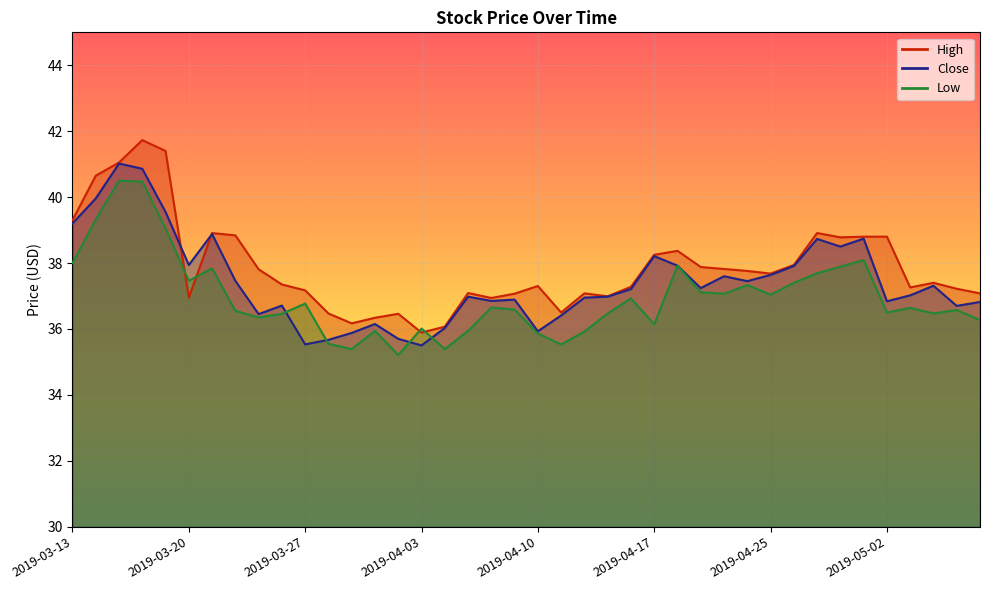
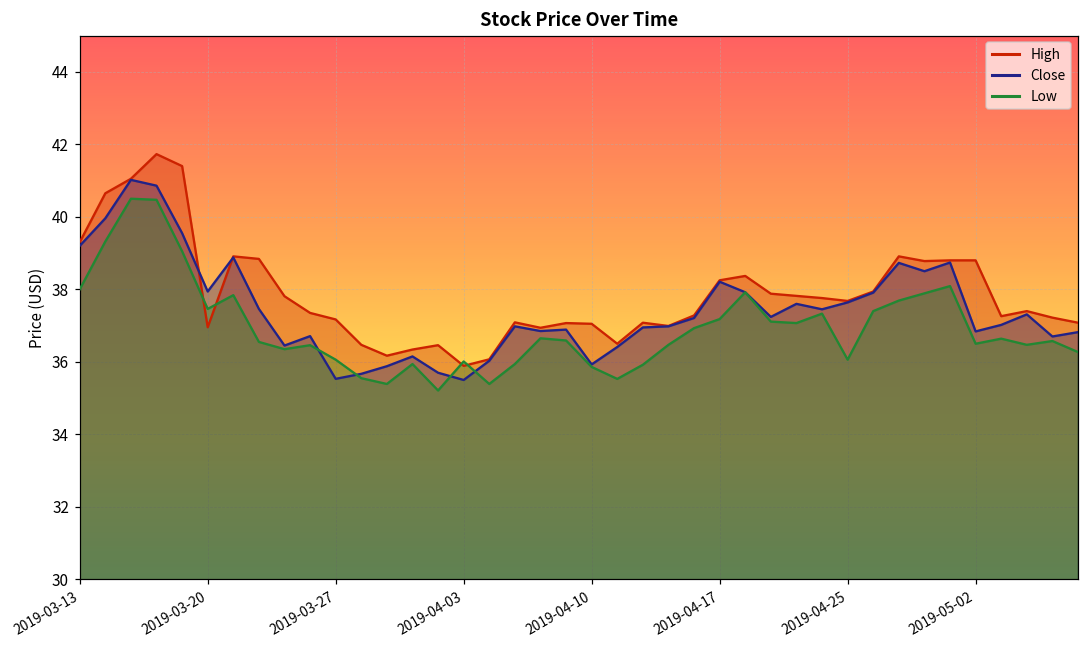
Low, 2019-03-27: 36.8 -> 36.1
High, 2019-04-10: 37.3 -> 37.0
Low, 2019-04-17: 36.1 -> 37.2
Low, 2019-04-25: 37.0 -> 36.1
